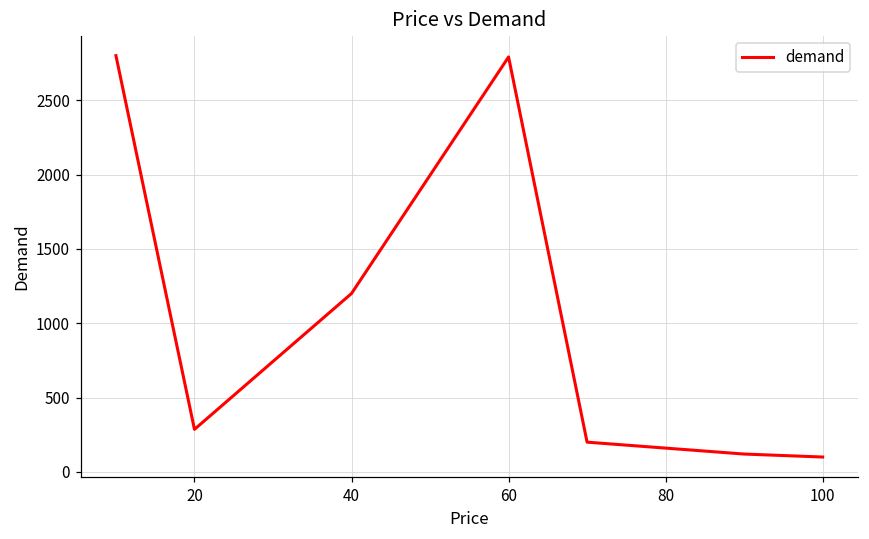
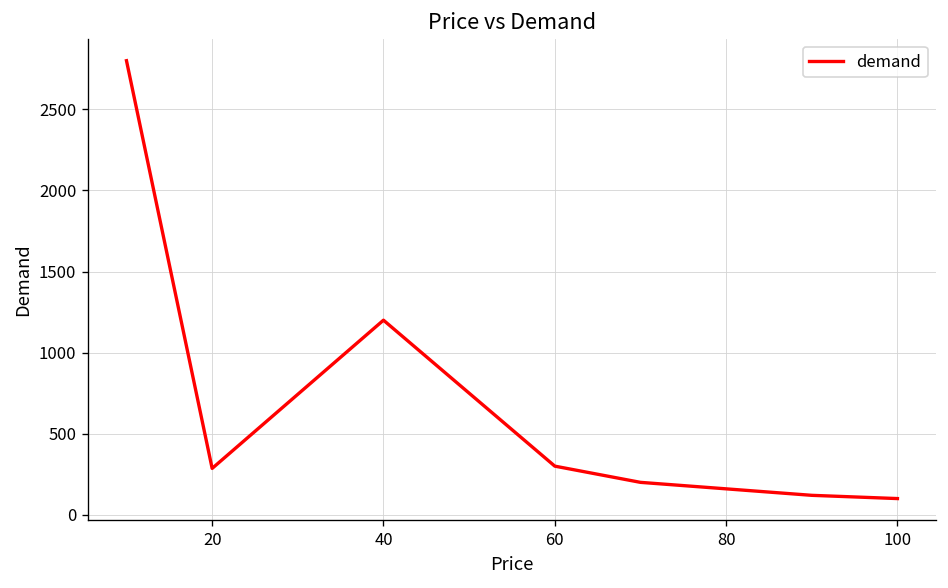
60: 2790 -> 300
